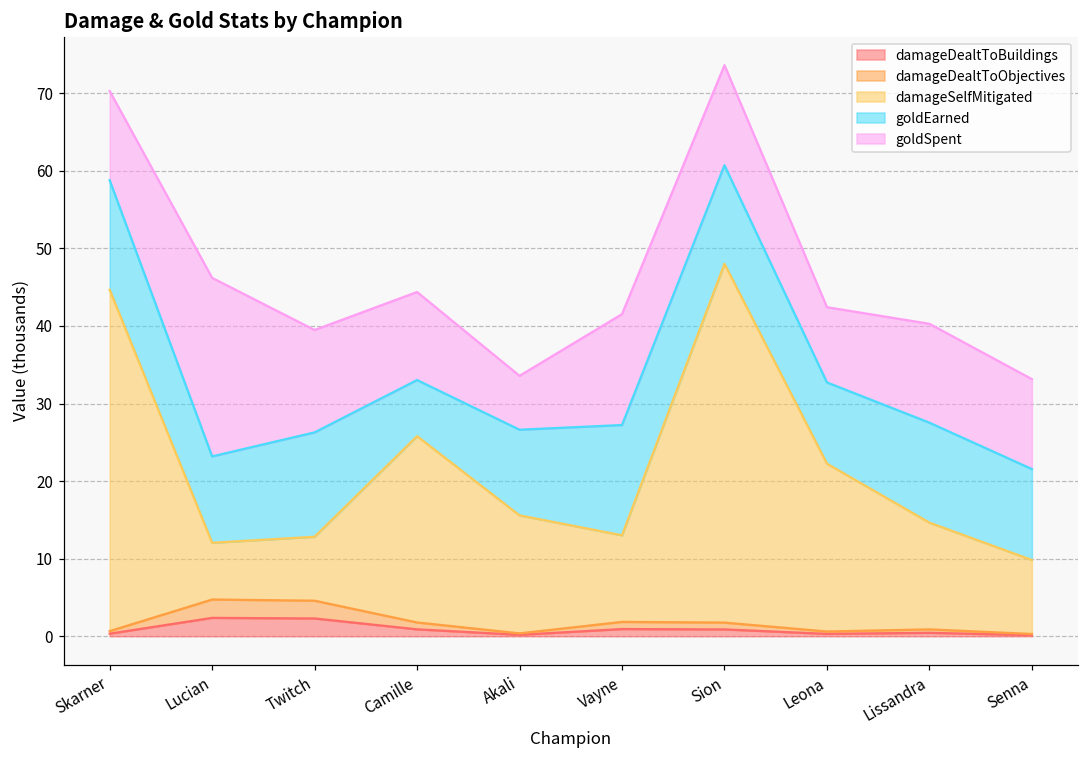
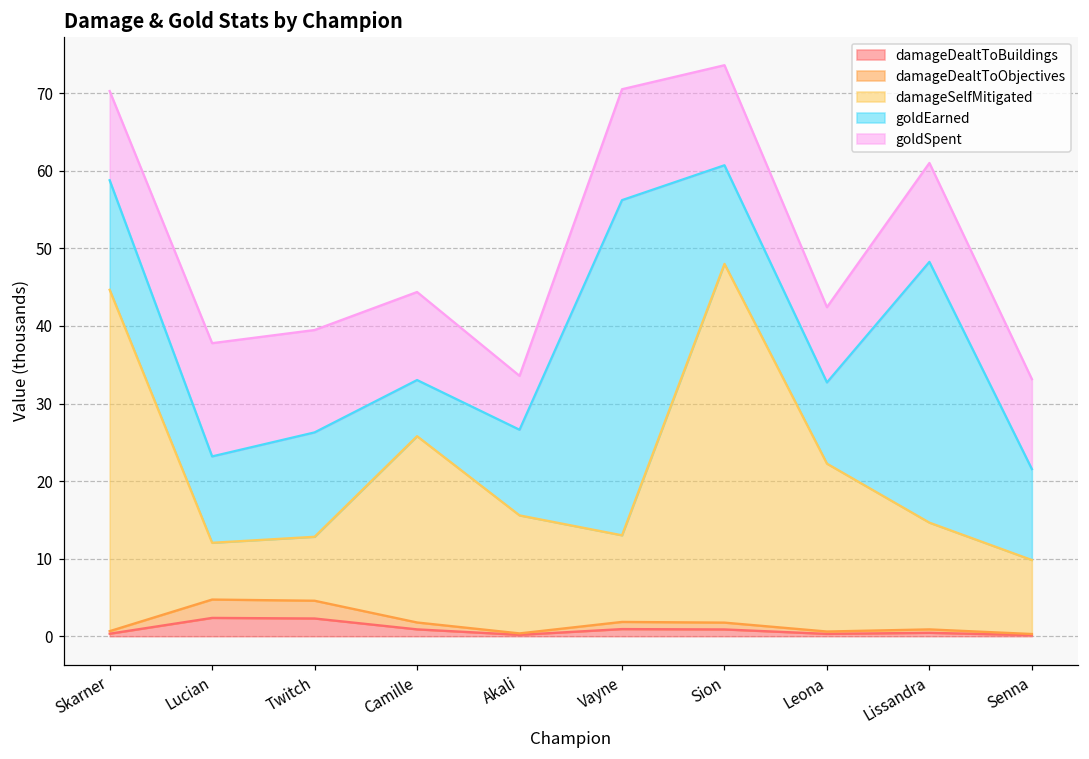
goldSpent, Lucian: 23 -> 15
goldEarned, Vayne: 14 -> 43
goldEarned, Lissandra: 13 -> 34
